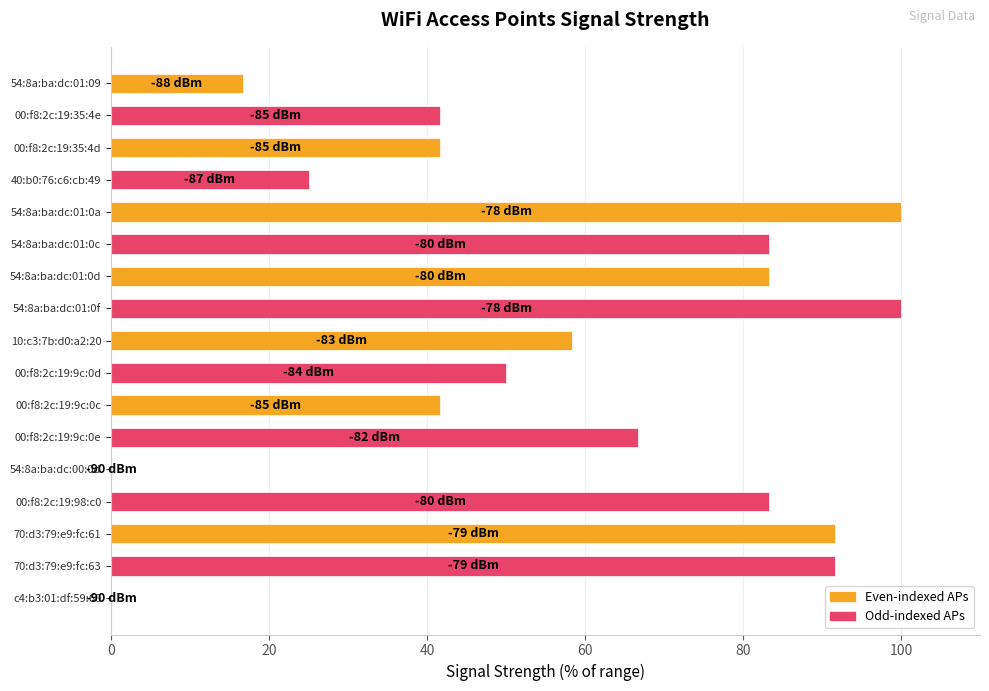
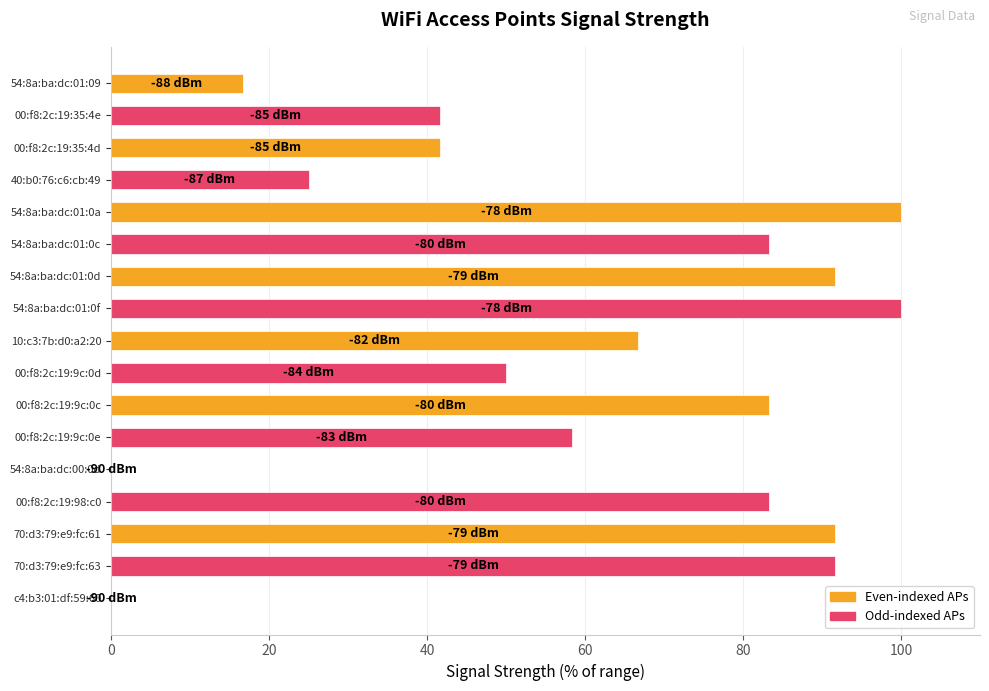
54:8a:ba:dc:01:0d: -80 -> -79
10:c3:7b:d0:a2:20: -83 -> -82
00:f8:2c:19:9c:0c: -85 -> -80
00:f8:2c:19:9c:0e: -82 -> -83
